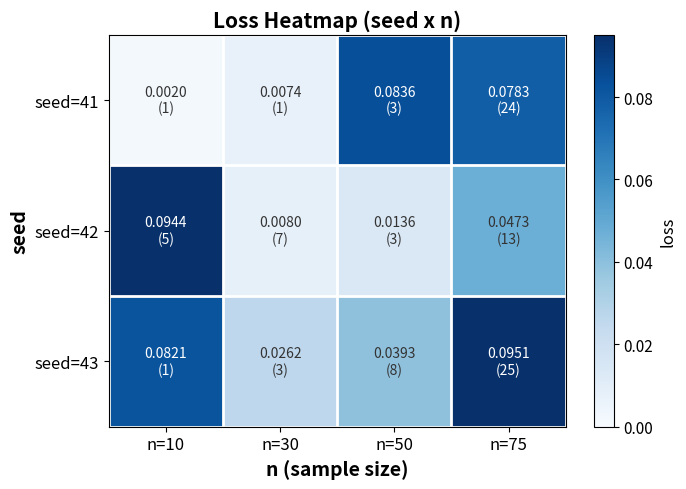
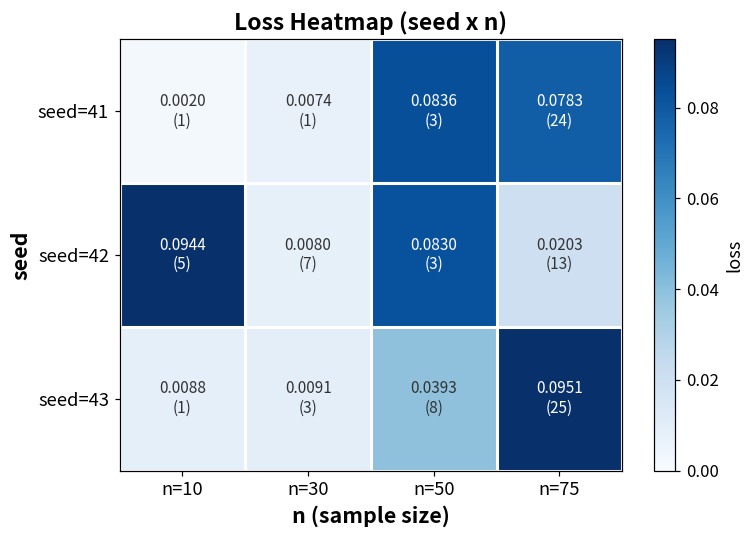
seed=42, n=50: 0.0136 -> 0.0830
seed=42, n=75: 0.0473 -> 0.0203
seed=43, n=10: 0.0821 -> 0.0088
seed=43, n=30: 0.0262 -> 0.0091
